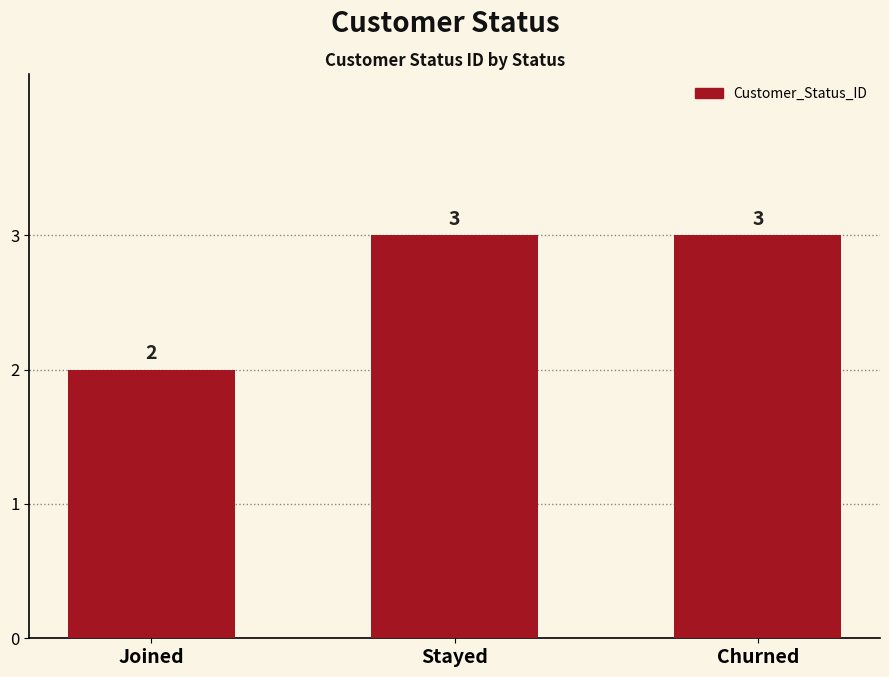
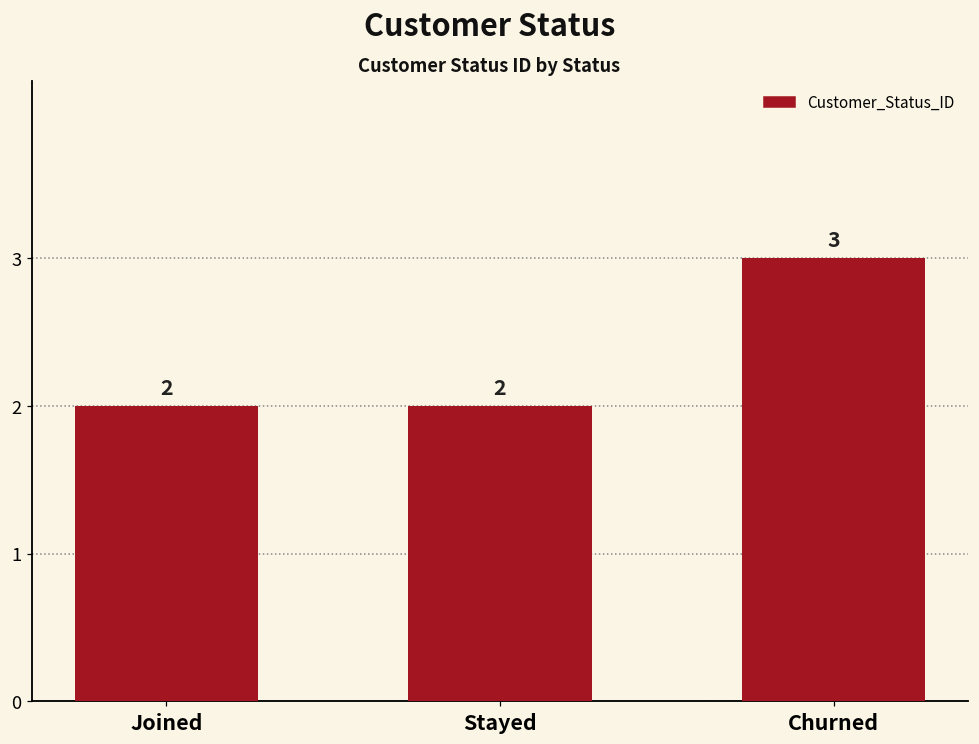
Stayed: 3 -> 2
